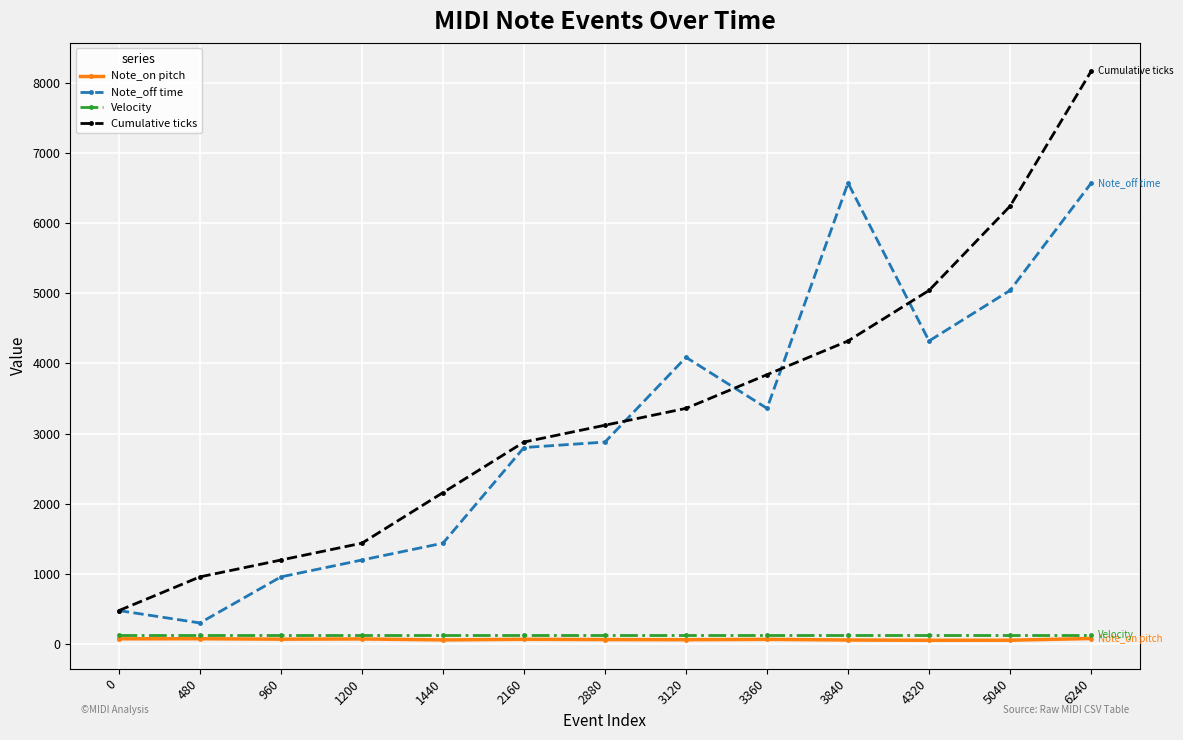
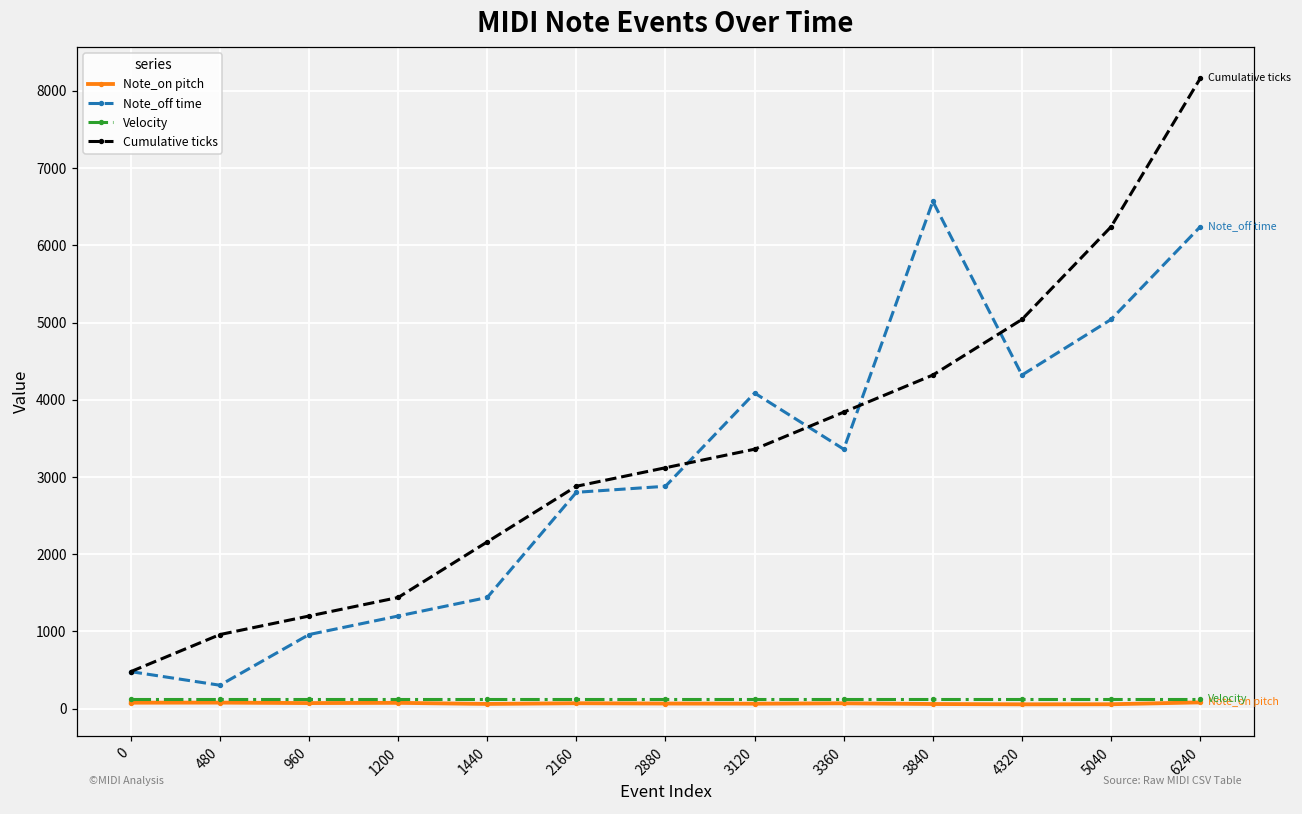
Note_off time, 6240: 6600 -> 6200
